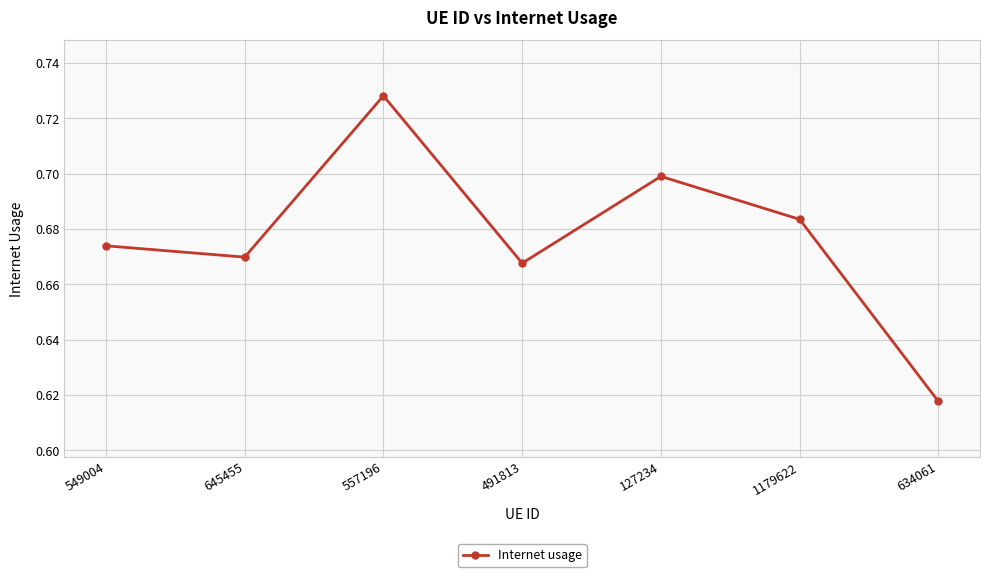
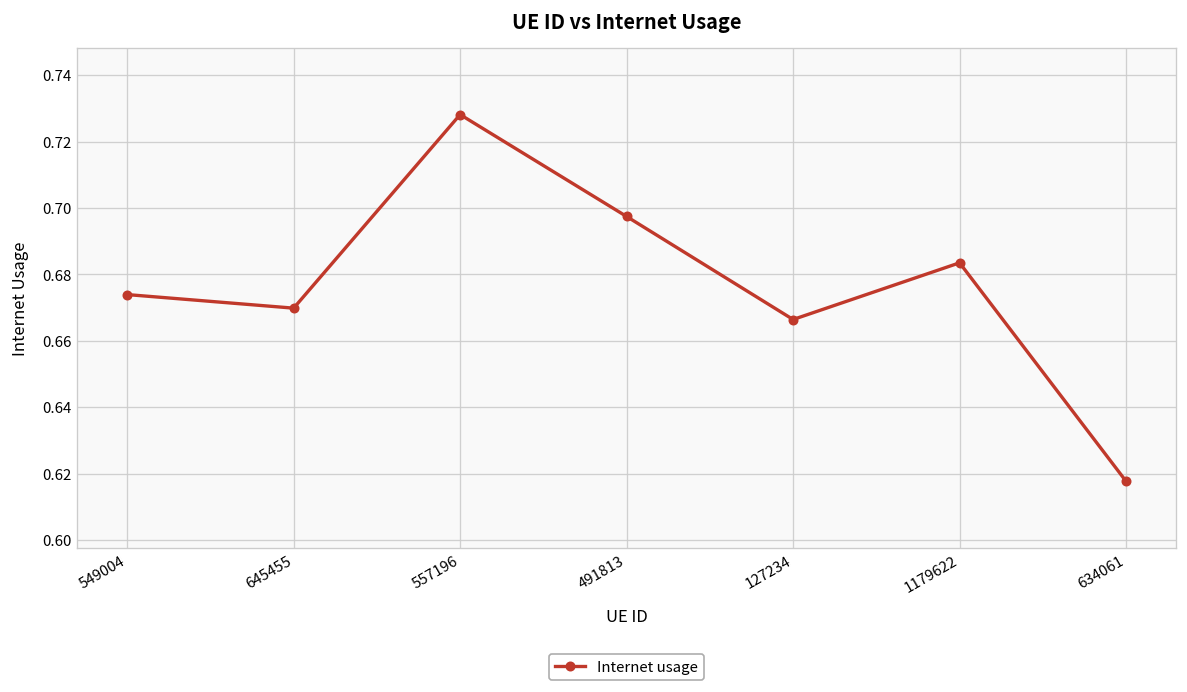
491813: 0.668 -> 0.697
127234: 0.699 -> 0.666
